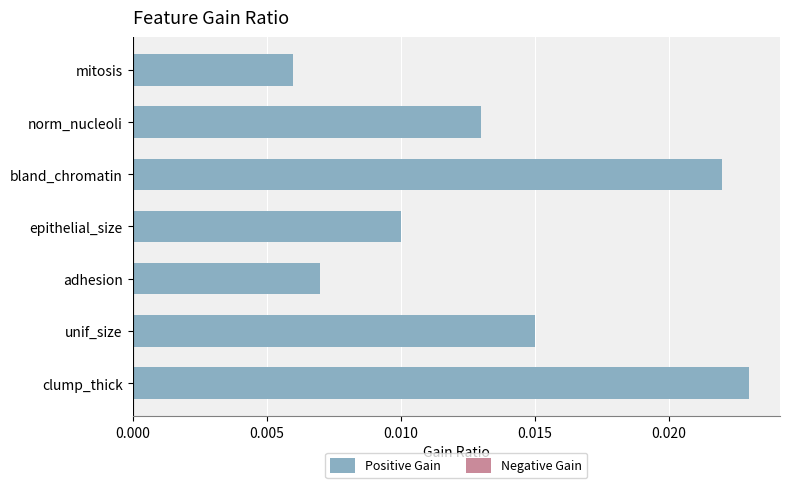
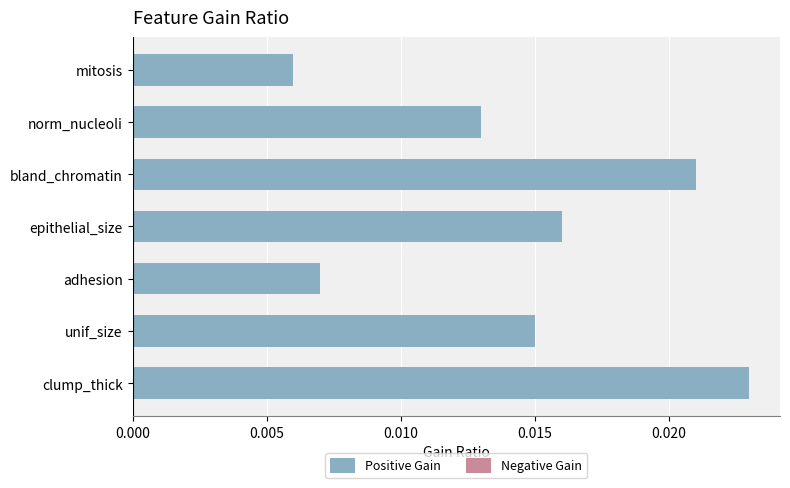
bland_chromatin: 0.022 -> 0.021
epithelial_size: 0.010 -> 0.016
